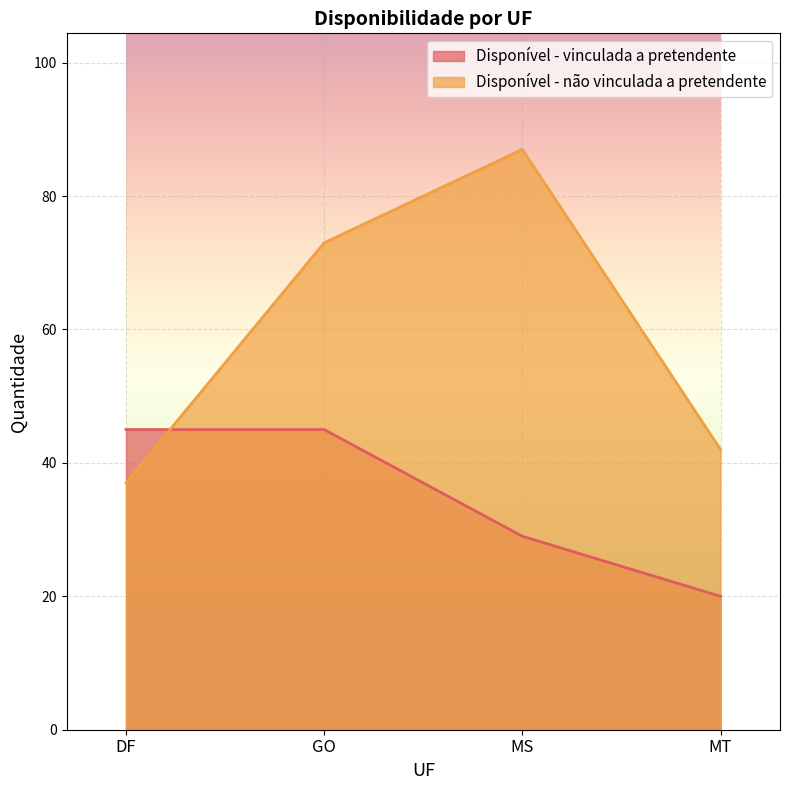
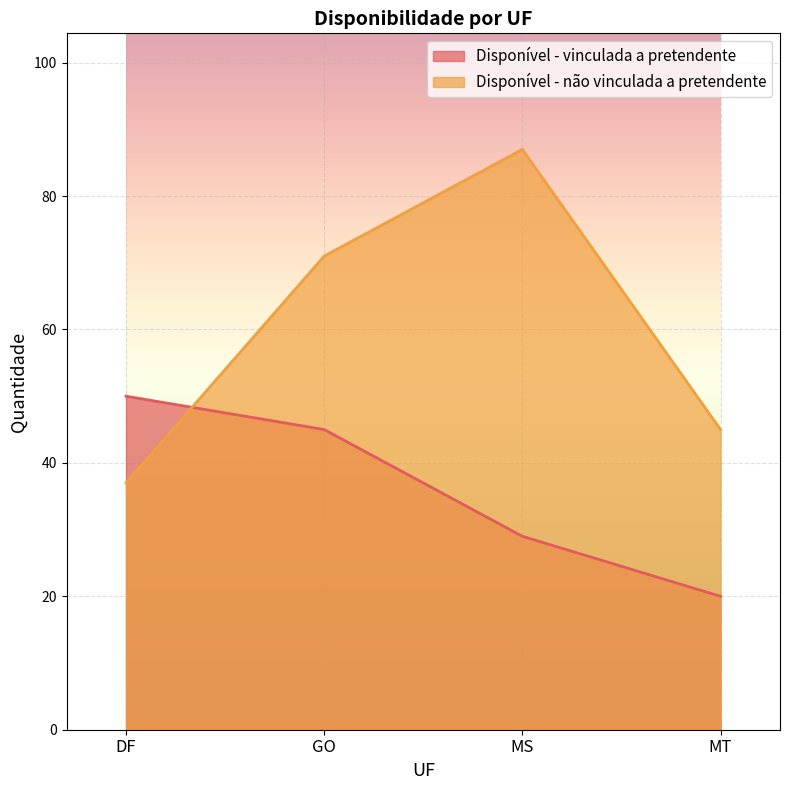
Disponível - vinculada a pretendente, DF: 45 -> 50
Disponível - não vinculada a pretendente, GO: 73 -> 71
Disponível - não vinculada a pretendente, MT: 42 -> 45
